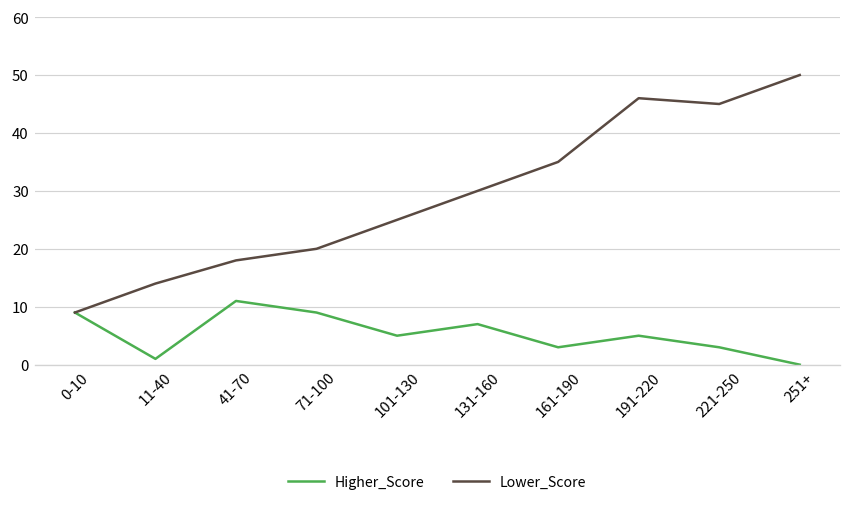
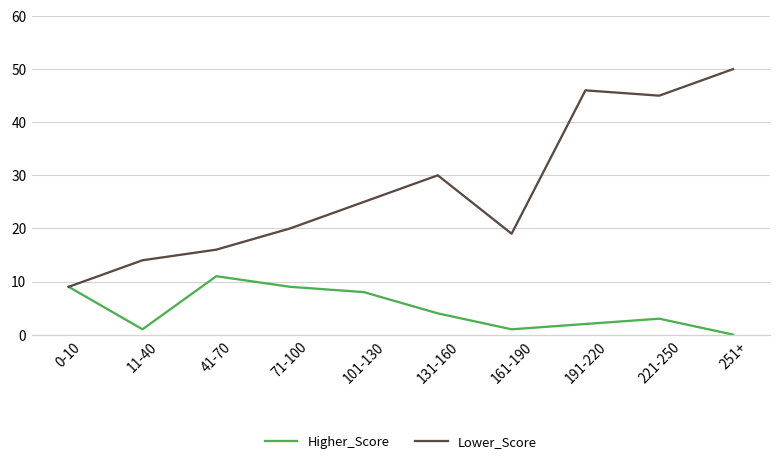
Lower_Score, 41-70: 18 -> 16
Higher_Score, 101-130: 5 -> 8
Higher_Score, 131-160: 7 -> 4
Higher_Score, 161-190: 3 -> 1
Lower_Score, 161-190: 35 -> 19
Higher_Score, 191-220: 5 -> 2
